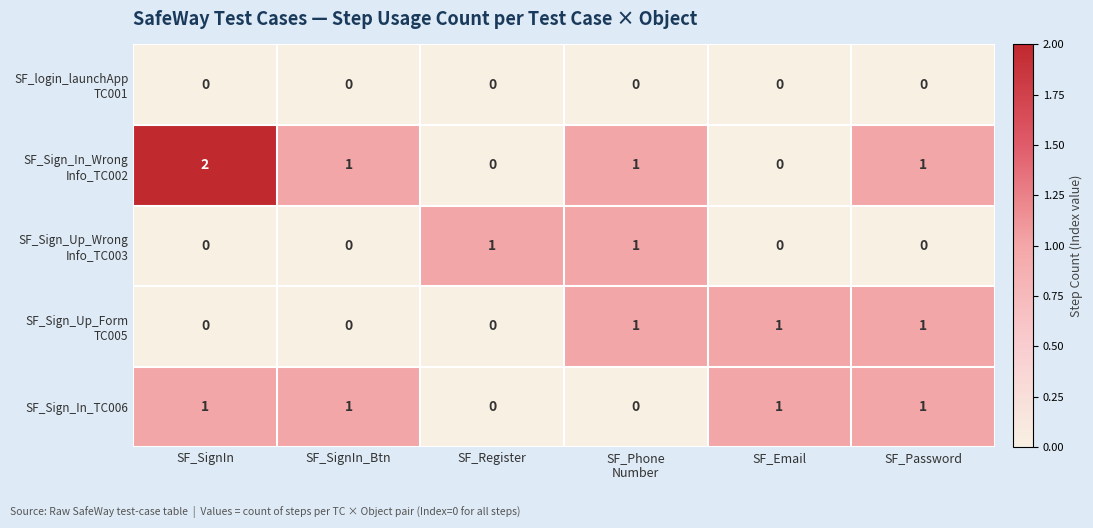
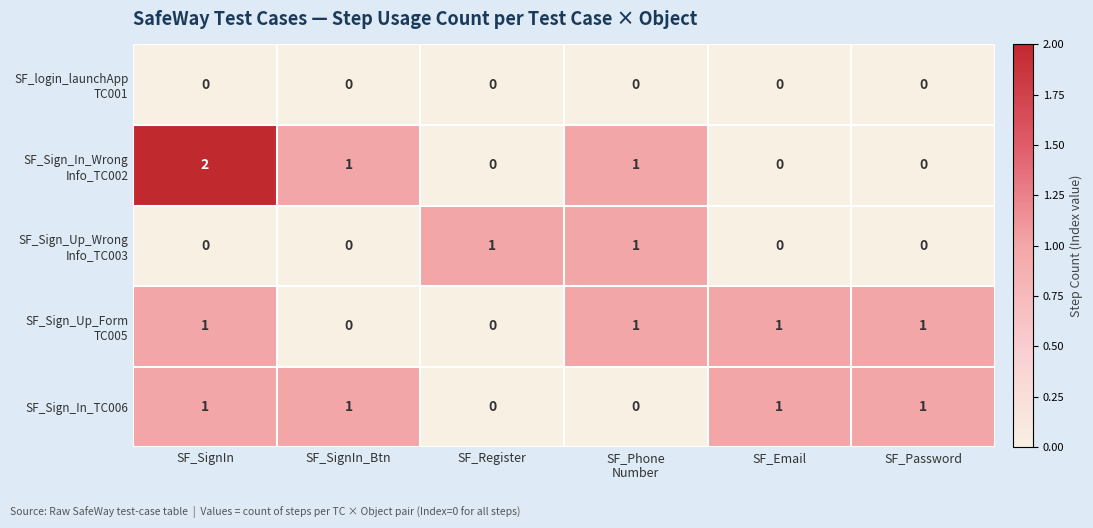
SF_Sign_In_Wrong Info_TC002, SF_Password: 1 -> 0
SF_Sign_Up_Form TC005, SF_SignIn: 0 -> 1
